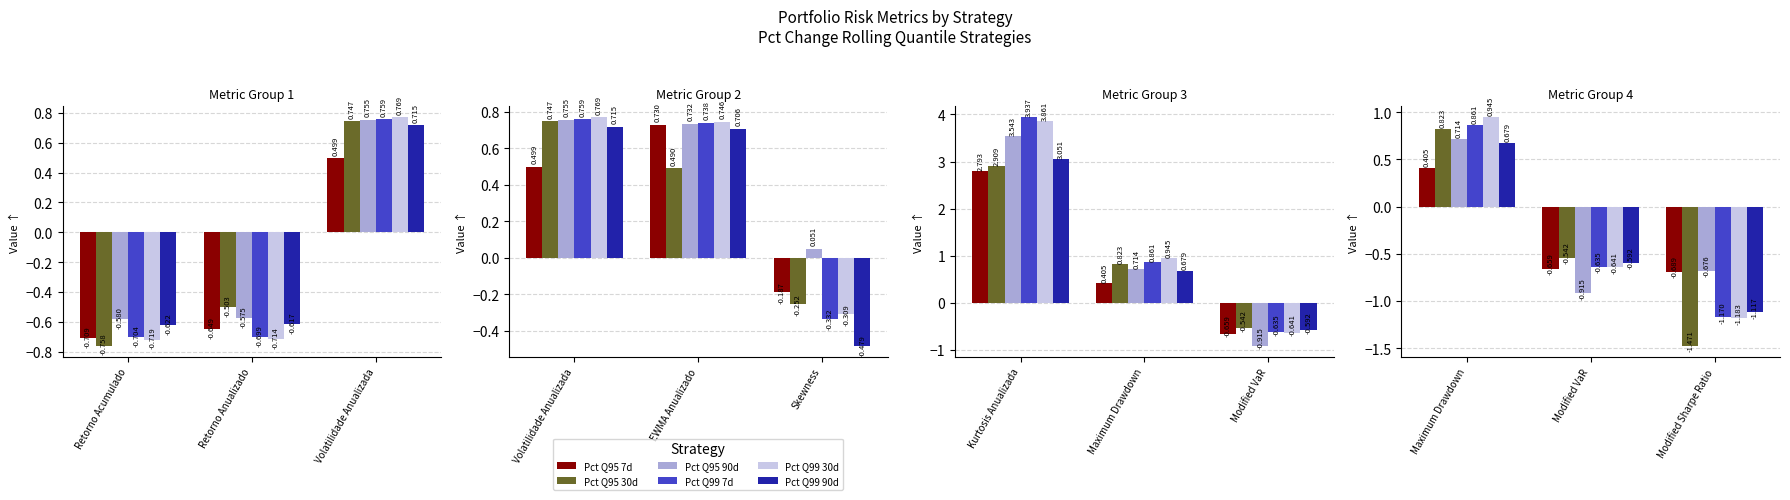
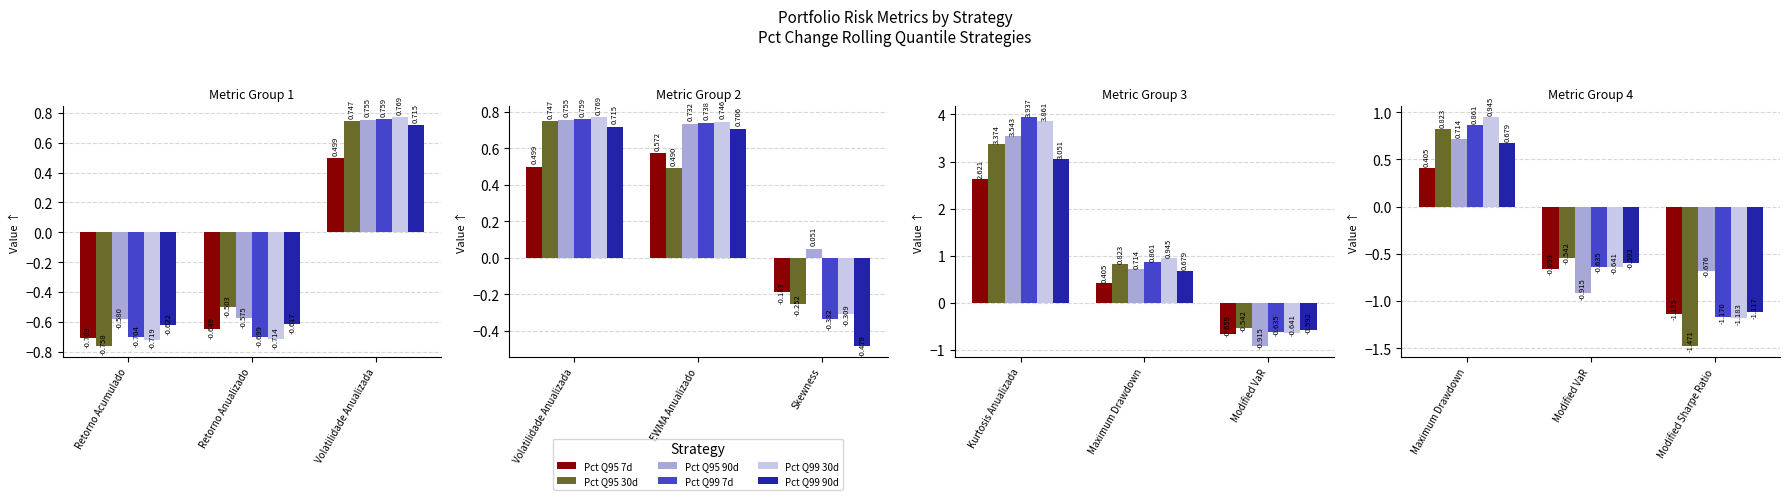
Metric Group 2, Pct Q95 7d, EWMA Anualizado: 0.730 -> 0.572
Metric Group 3, Pct Q95 7d, Kurtosis Anualizada: 2.793 -> 2.621
Metric Group 3, Pct Q95 30d, Kurtosis Anualizada: 2.909 -> 3.374
Metric Group 4, Pct Q95 7d, Modified Sharpe Ratio: -0.689 -> -1.135
